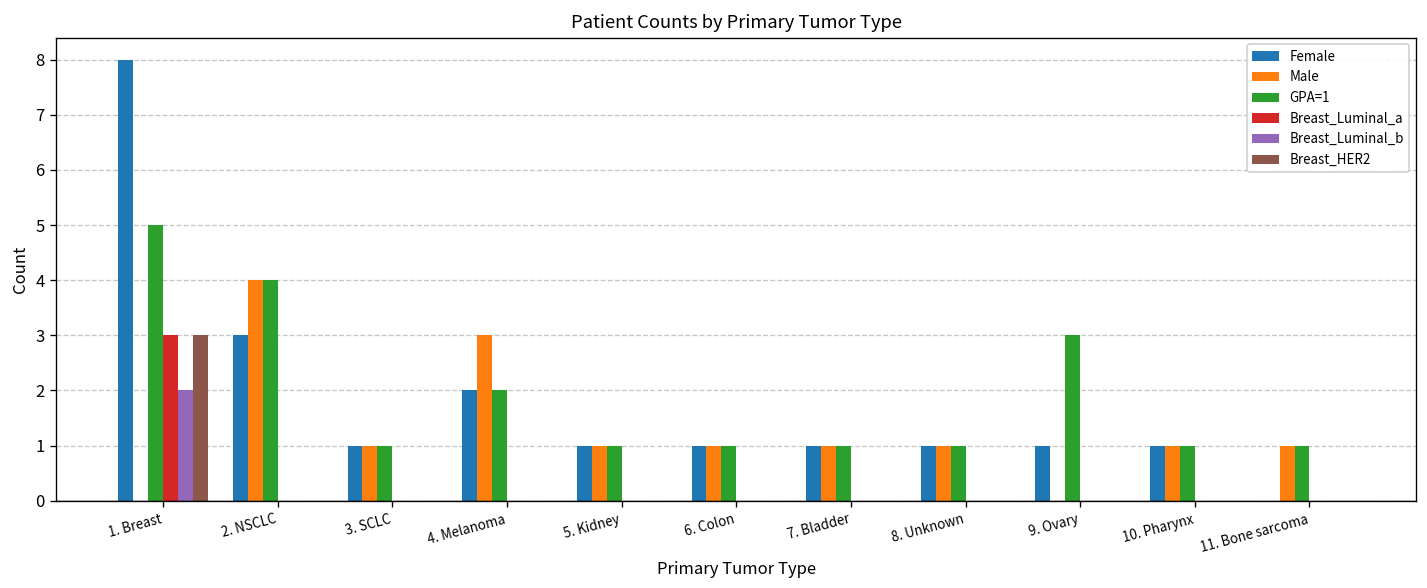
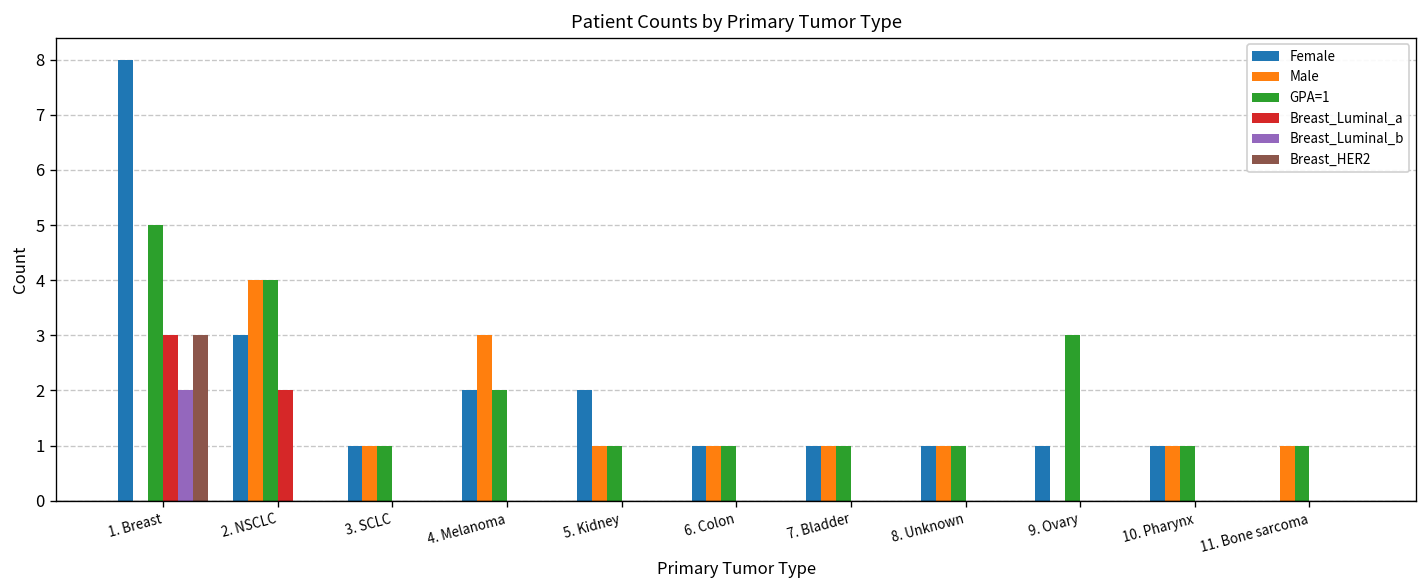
Breast_Luminal_a, 2. NSCLC: 0 -> 2
Female, 5. Kidney: 1 -> 2
